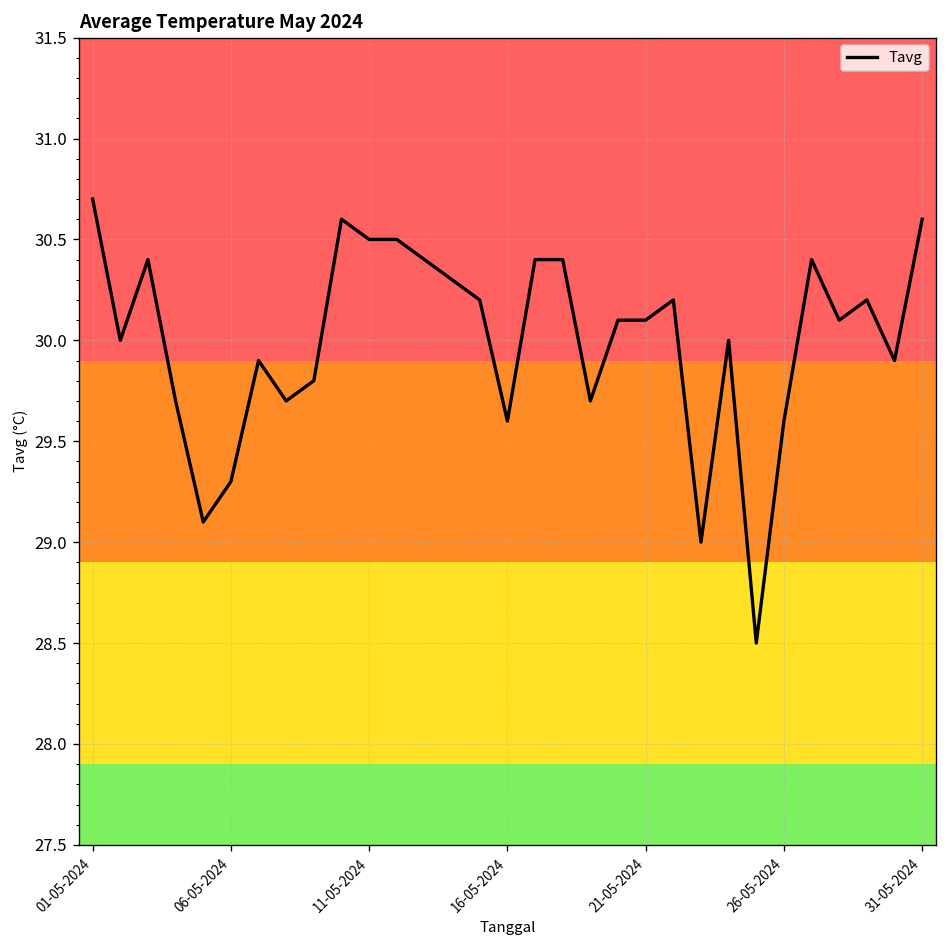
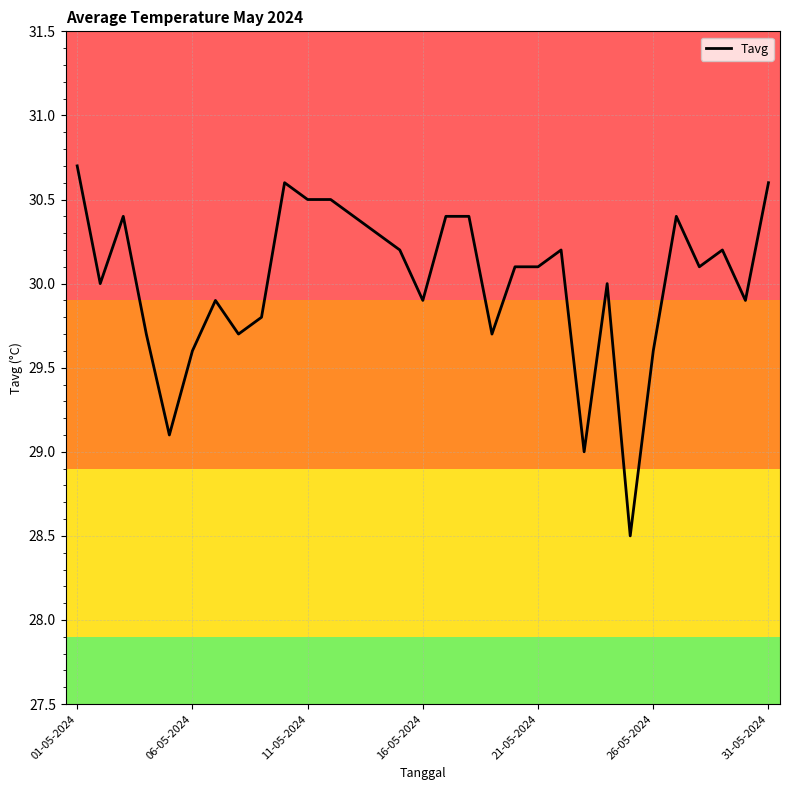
06-05-2024: 29.3 -> 29.6
16-05-2024: 29.6 -> 29.9
